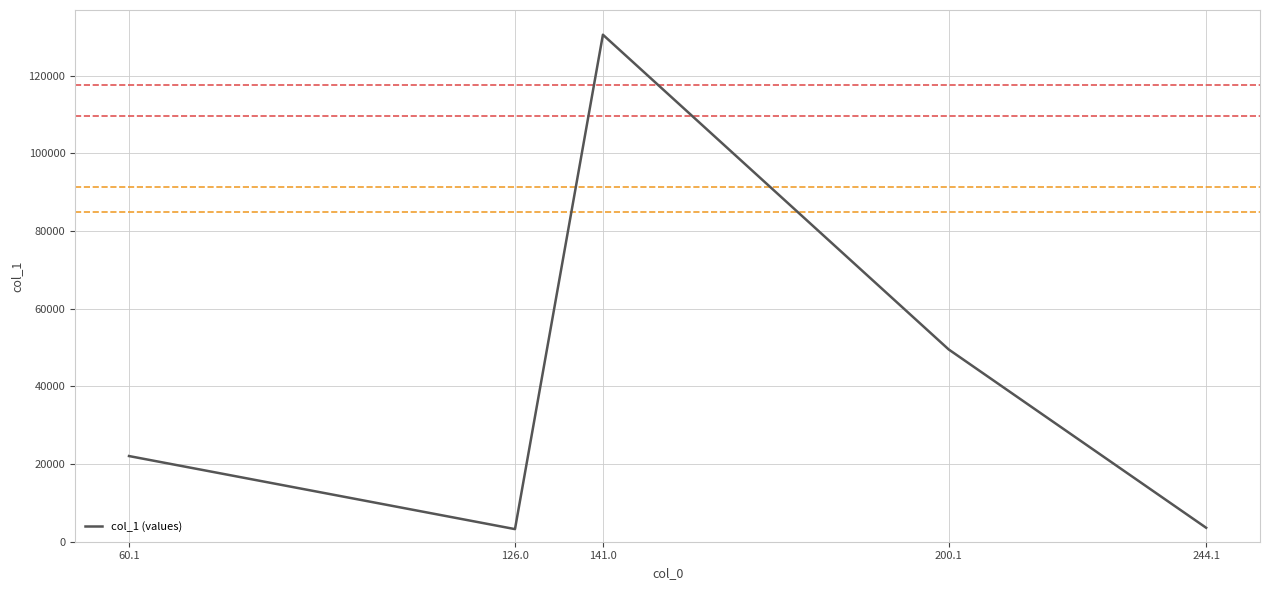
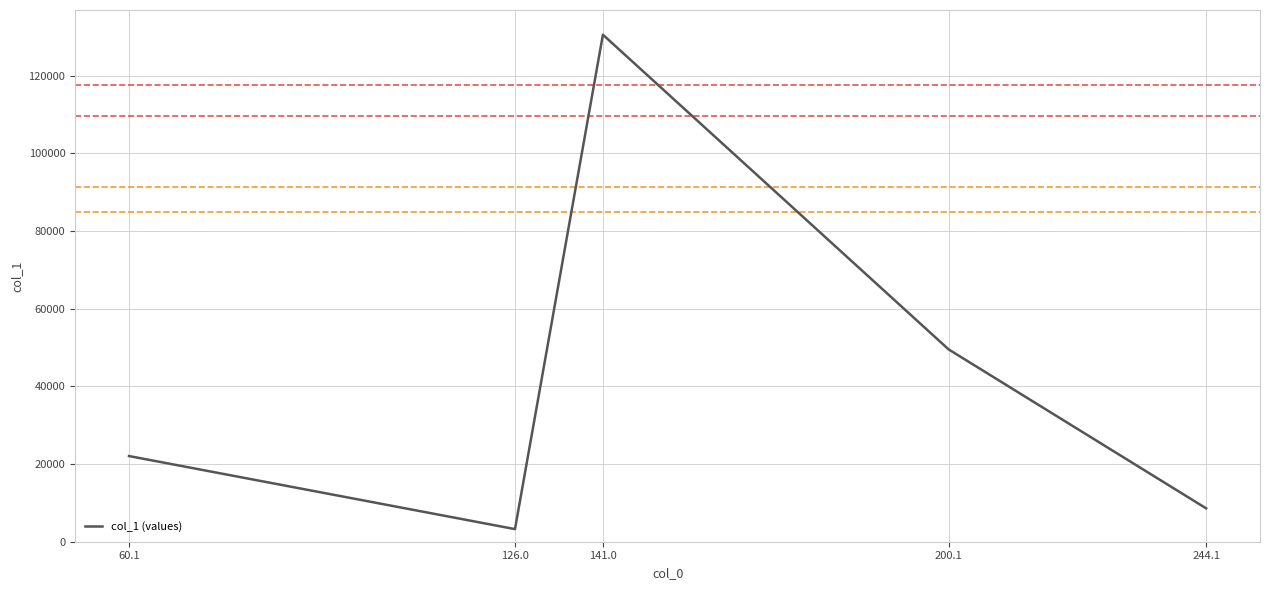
244.1: 4000 -> 9000
